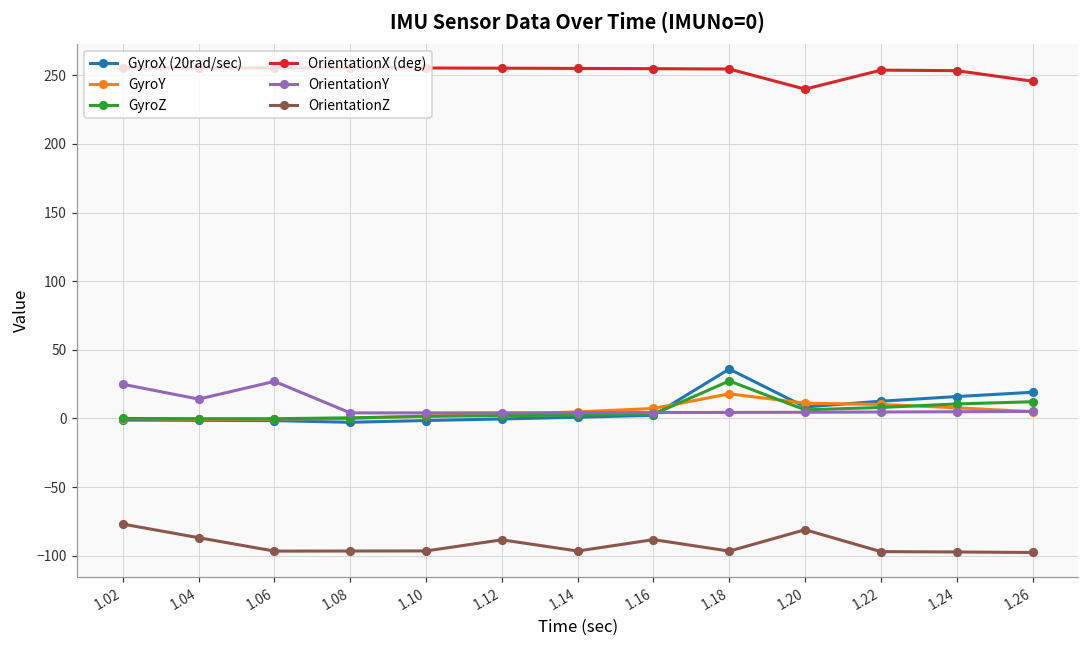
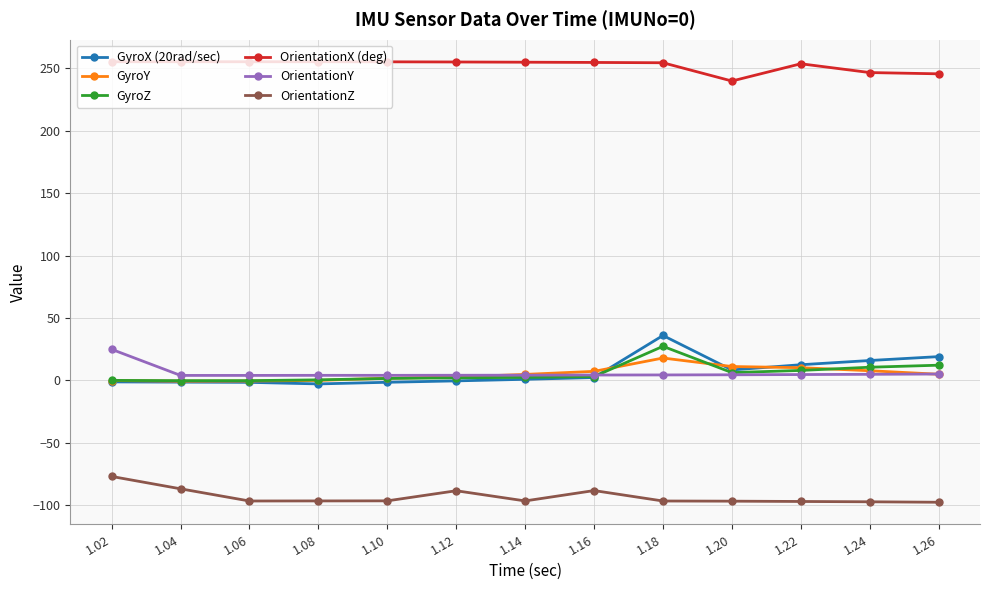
OrientationY, 1.04: 14 -> 4
OrientationY, 1.06: 27 -> 4
OrientationZ, 1.20: -81 -> -97
OrientationX (deg), 1.24: 253 -> 247
